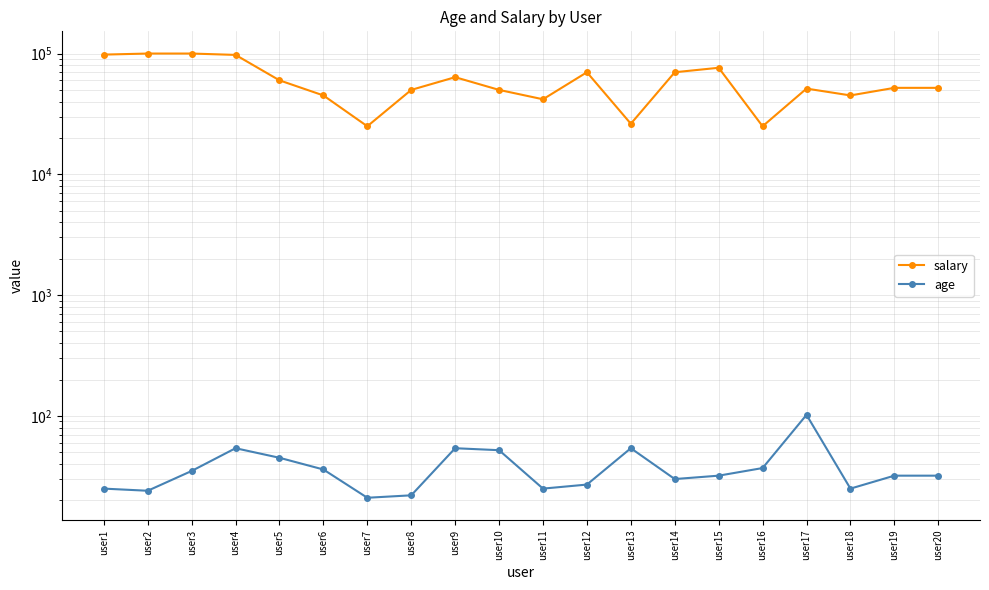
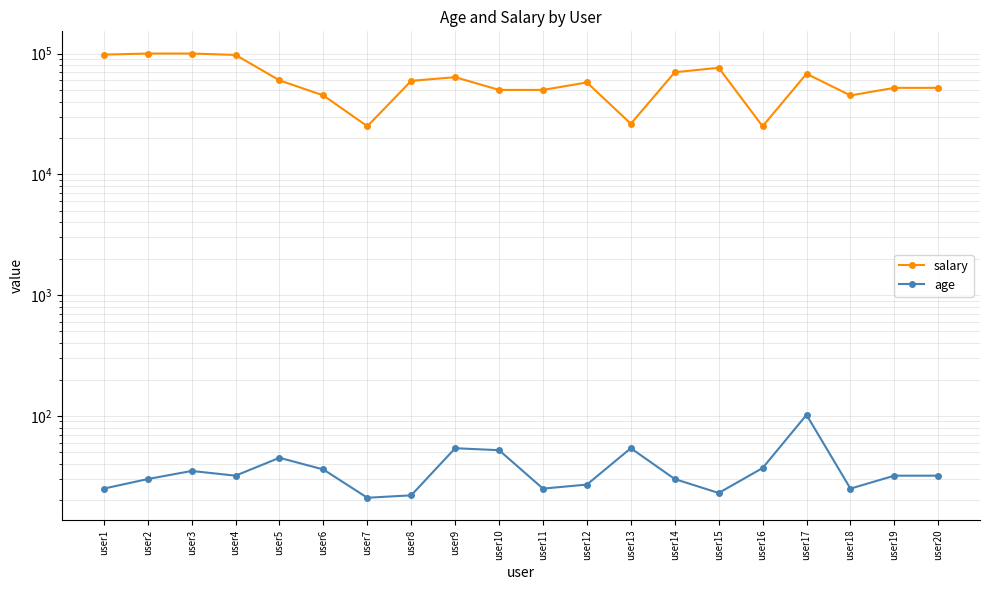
age, user2: 24 -> 30
age, user4: 50 -> 32
salary, user8: 50000 -> 60000
salary, user11: 42000 -> 50000
salary, user12: 70000 -> 60000
age, user15: 32 -> 23
salary, user17: 51000 -> 70000
